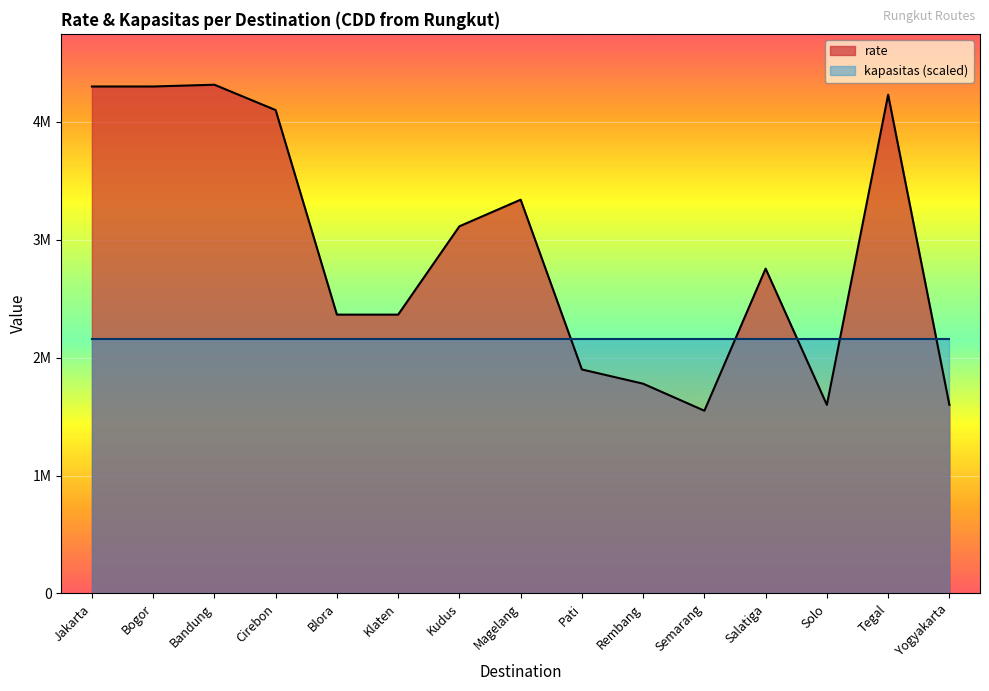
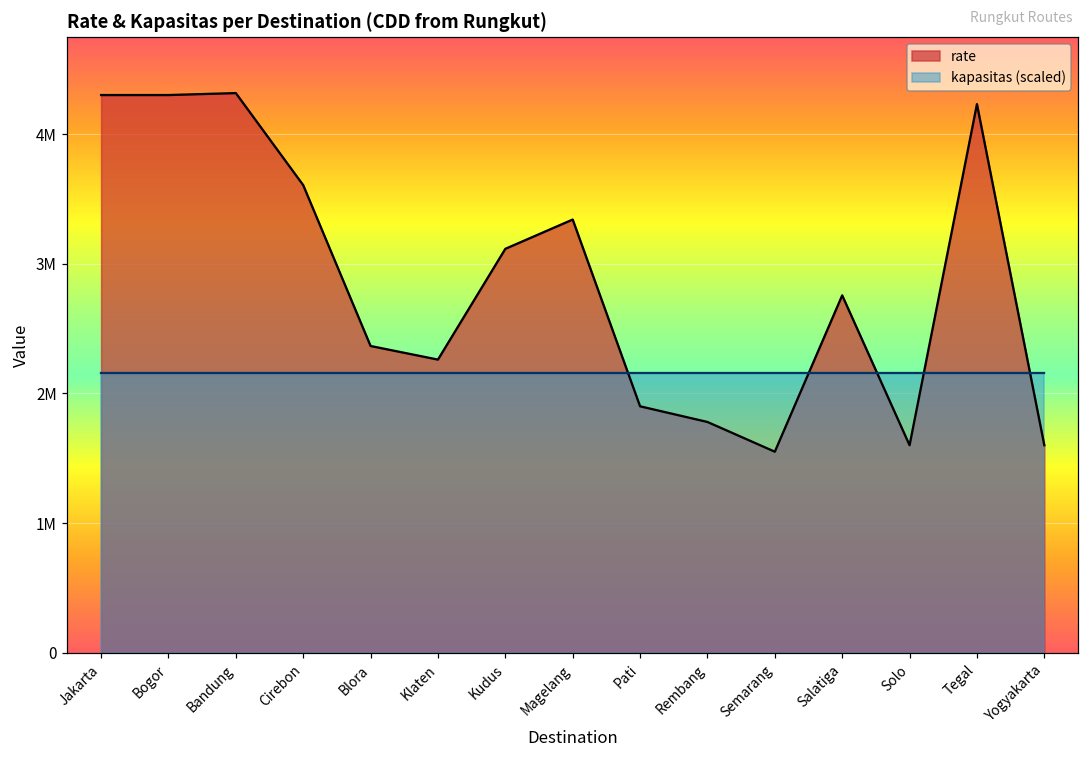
rate, Cirebon: 4100000 -> 3610000
rate, Klaten: 2370000 -> 2260000
